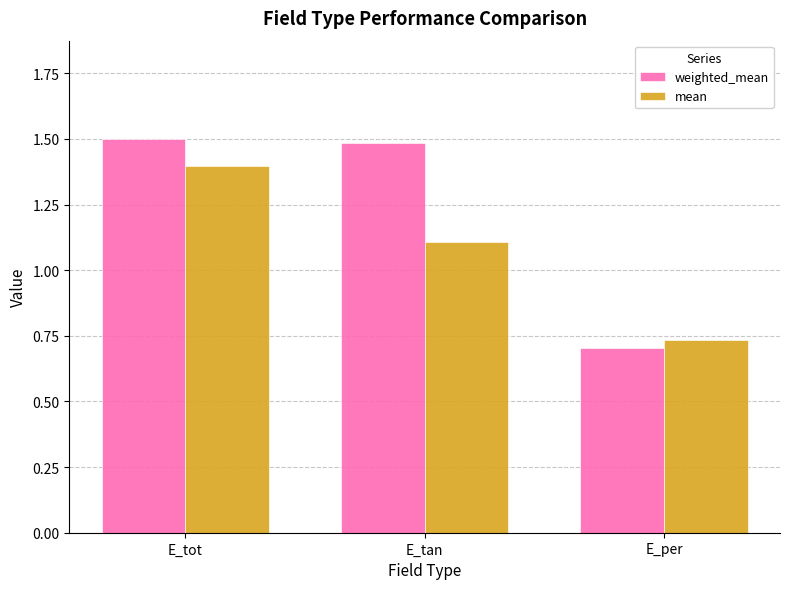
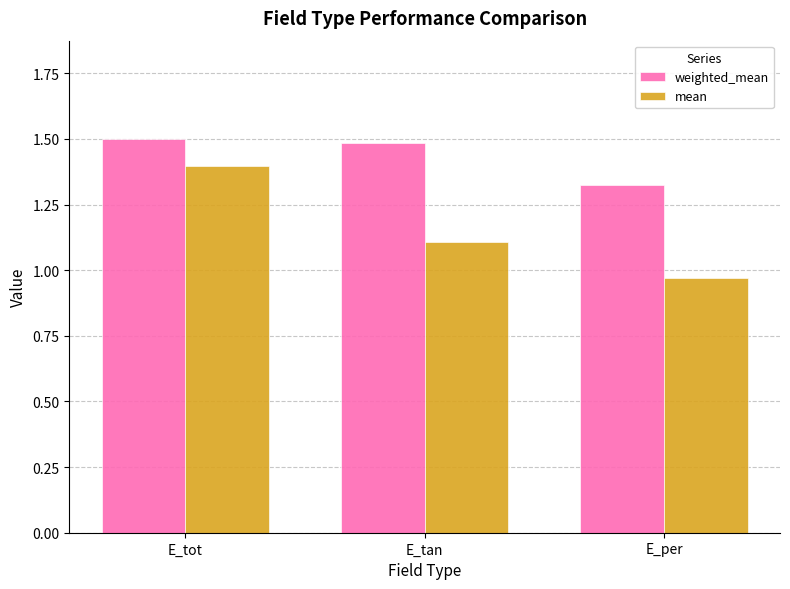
weighted_mean, E_per: 0.70 -> 1.33
mean, E_per: 0.73 -> 0.97
